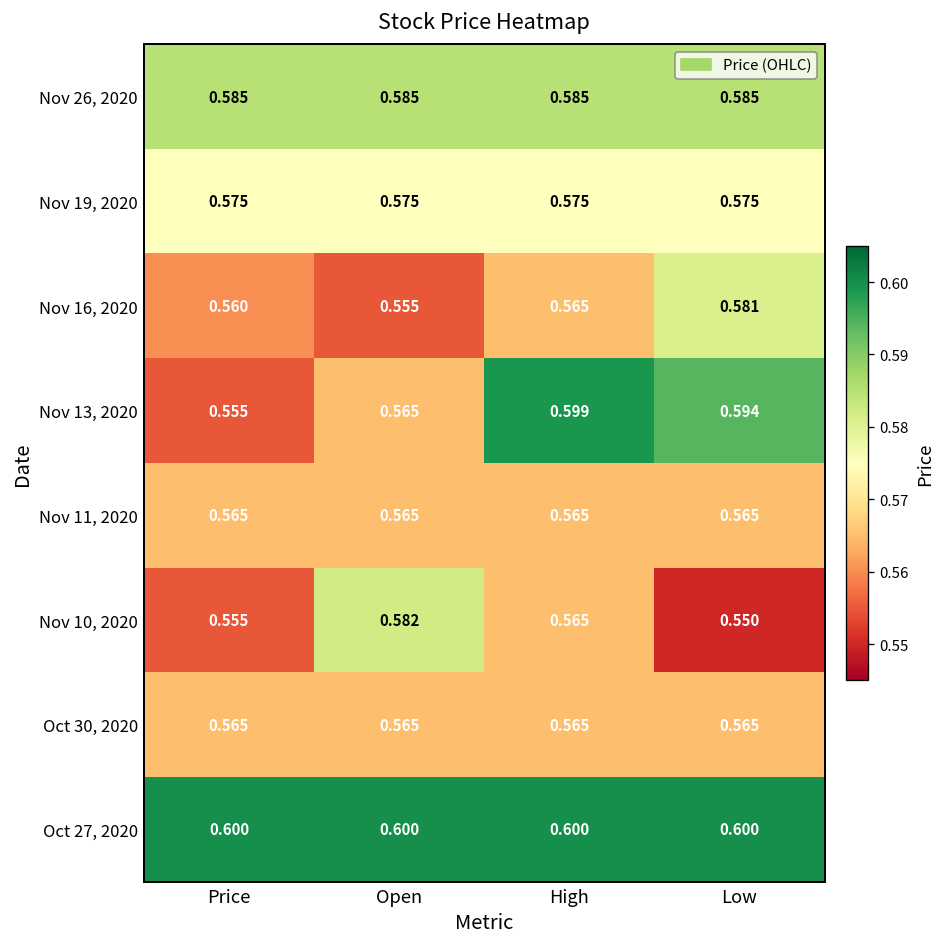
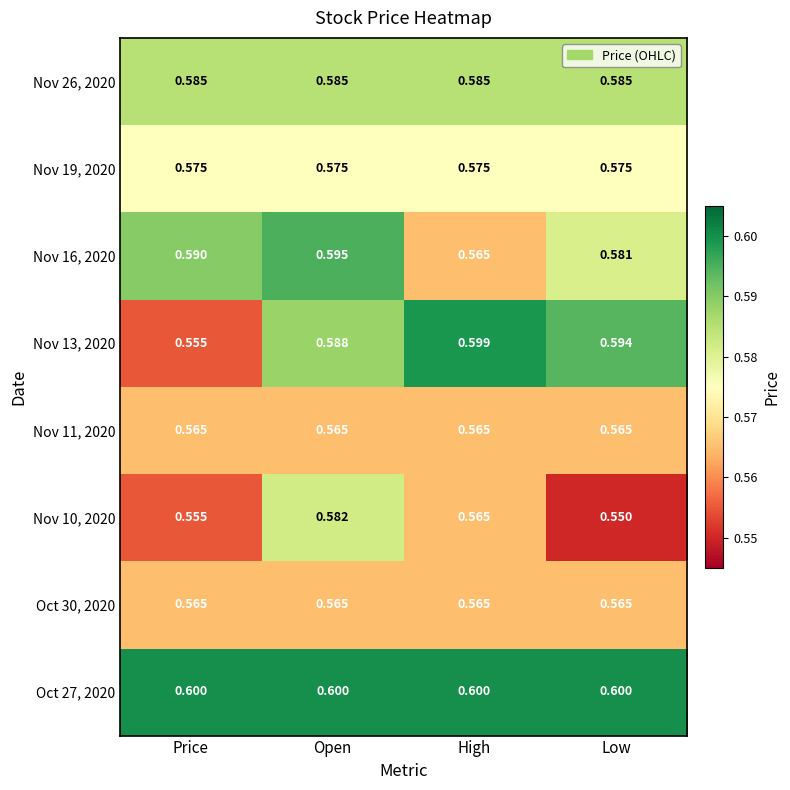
Nov 16, 2020, Price: 0.560 -> 0.590
Nov 16, 2020, Open: 0.555 -> 0.595
Nov 13, 2020, Open: 0.565 -> 0.588
